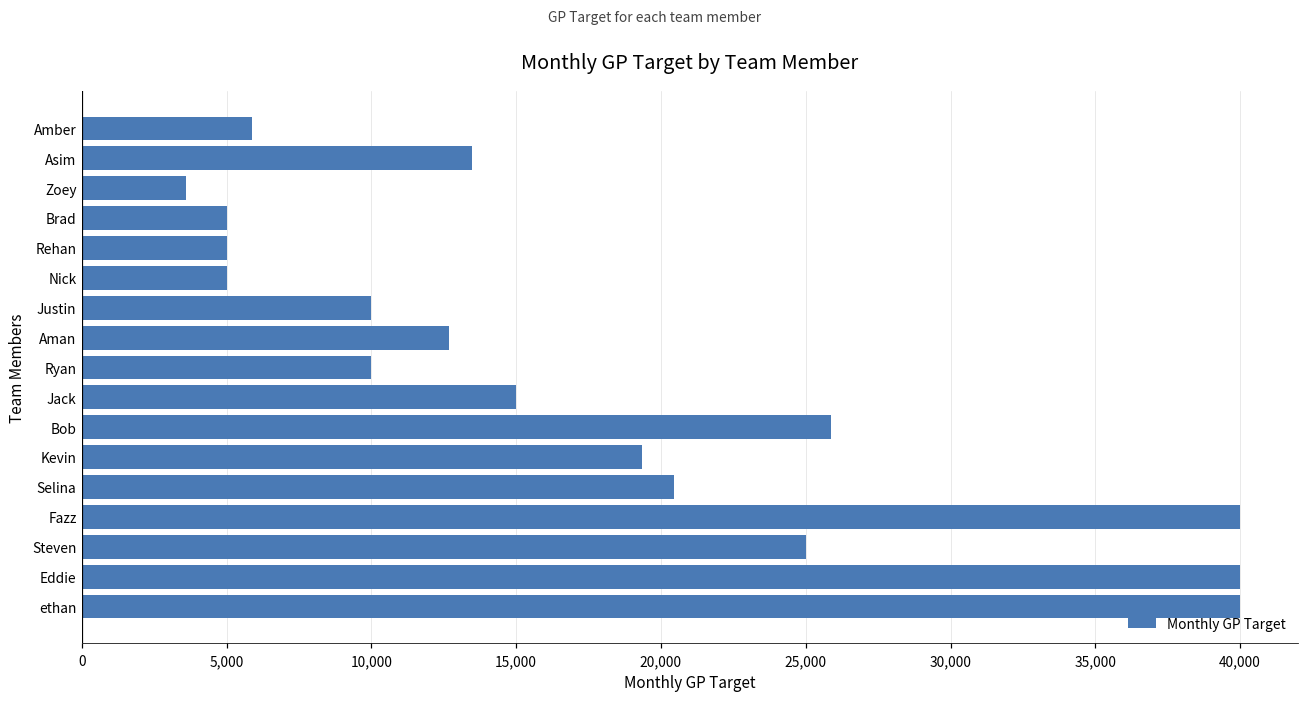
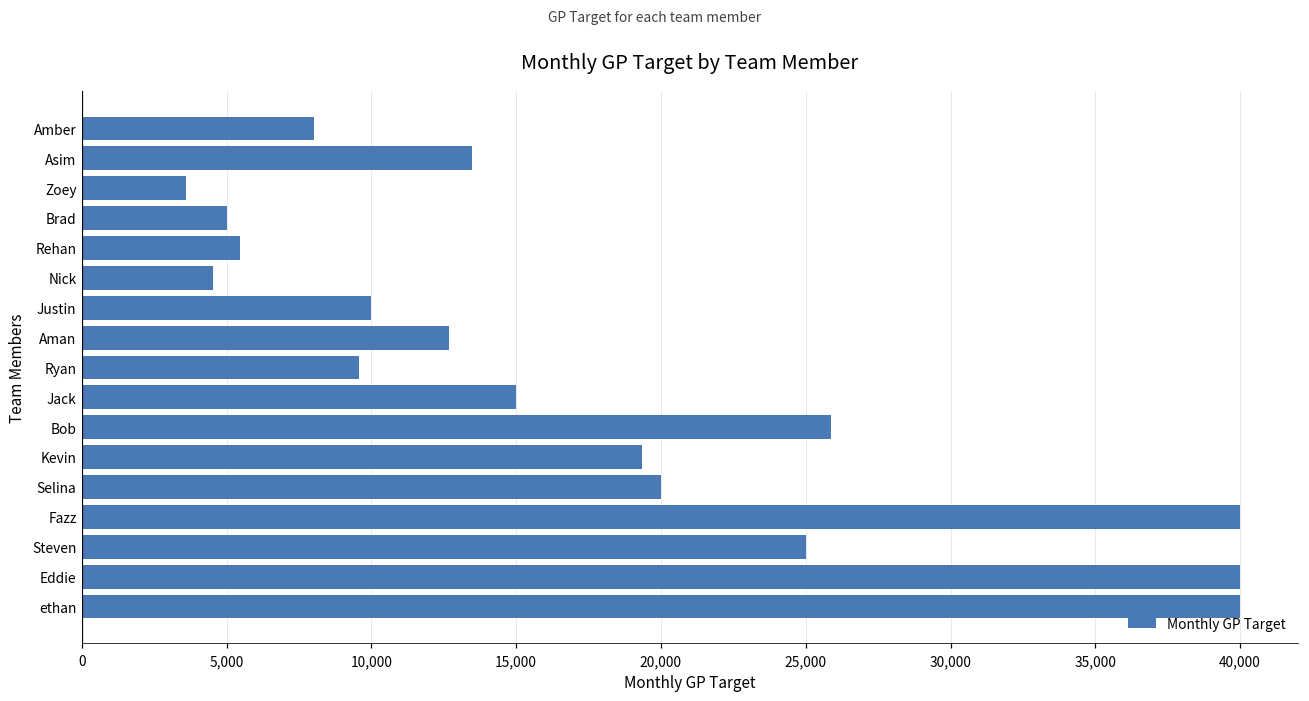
Amber: 5,900 -> 8,000
Rehan: 5,000 -> 5,400
Nick: 5,000 -> 4,500
Ryan: 10,000 -> 9,600
Selina: 20,500 -> 20,000
